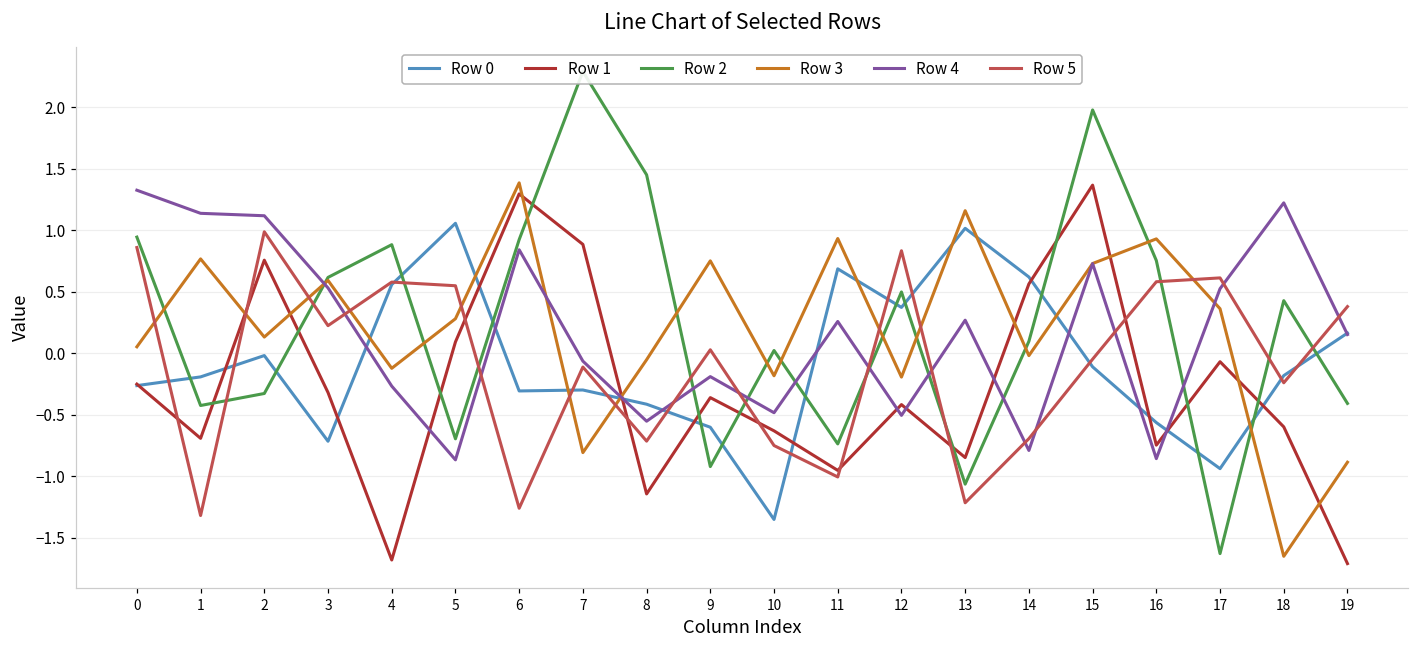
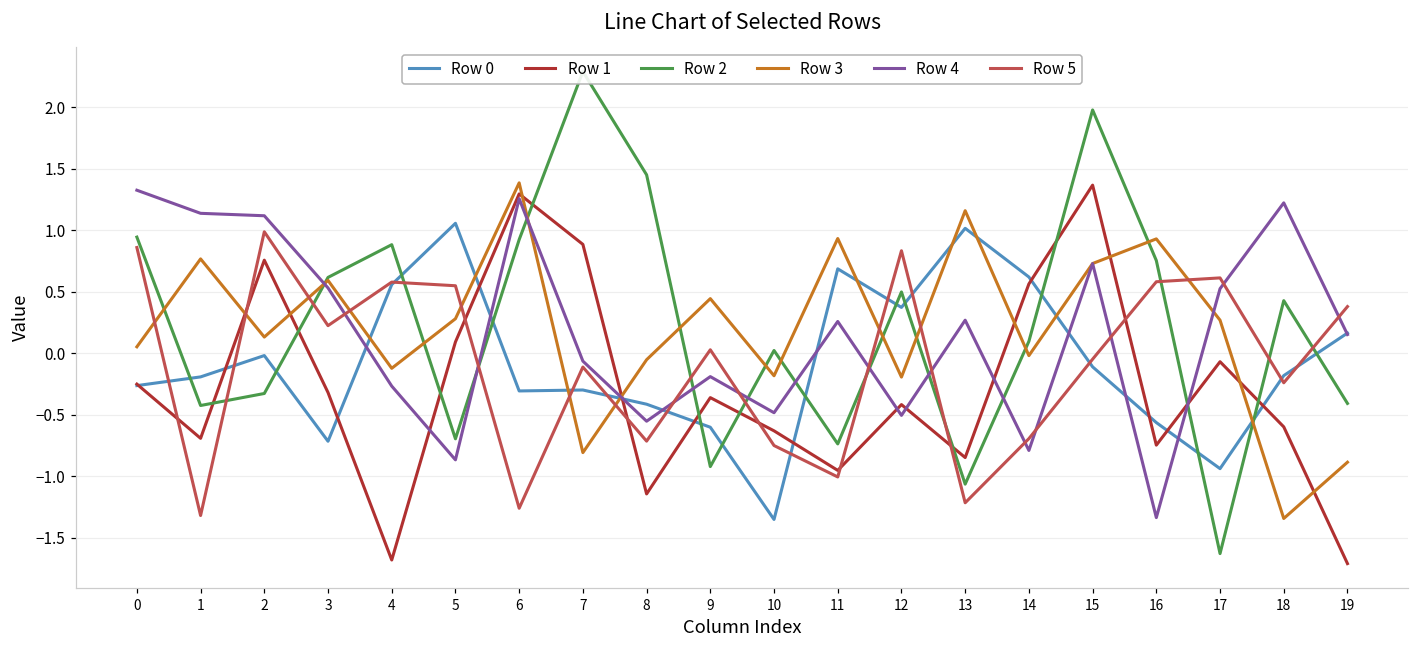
Row 4, 6: 0.84 -> 1.26
Row 3, 9: 0.75 -> 0.44
Row 4, 16: -0.86 -> -1.34
Row 3, 17: 0.36 -> 0.27
Row 3, 18: -1.65 -> -1.34
